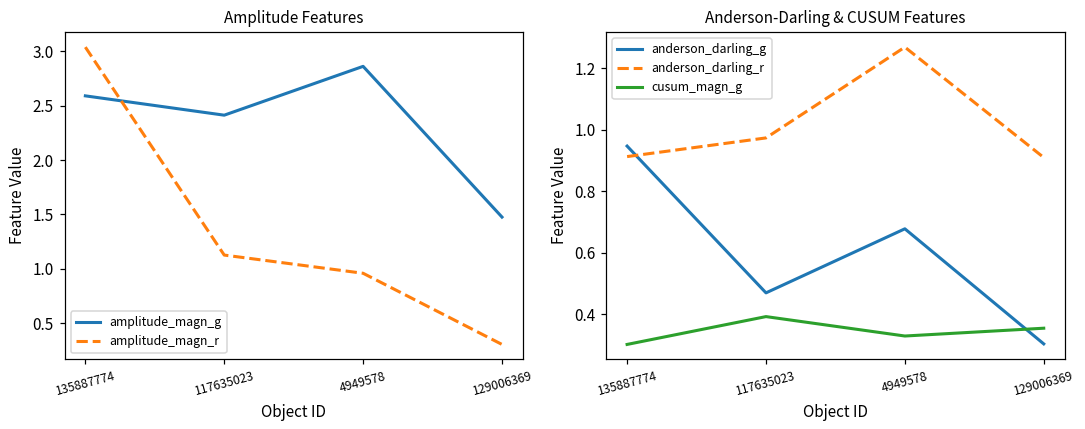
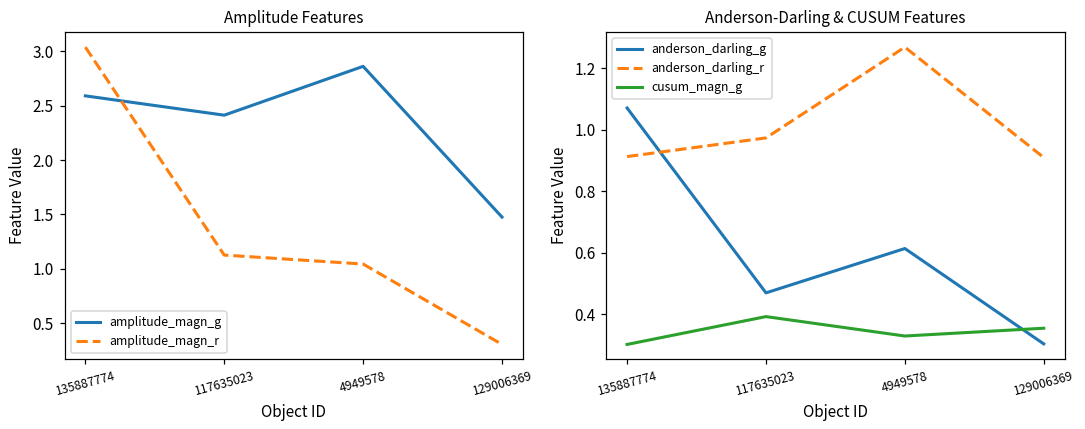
Amplitude Features, amplitude_magn_r, 4949578: 0.96 -> 1.04
Anderson-Darling & CUSUM Features, anderson_darling_g, 135887774: 0.95 -> 1.07
Anderson-Darling & CUSUM Features, anderson_darling_g, 4949578: 0.68 -> 0.61
